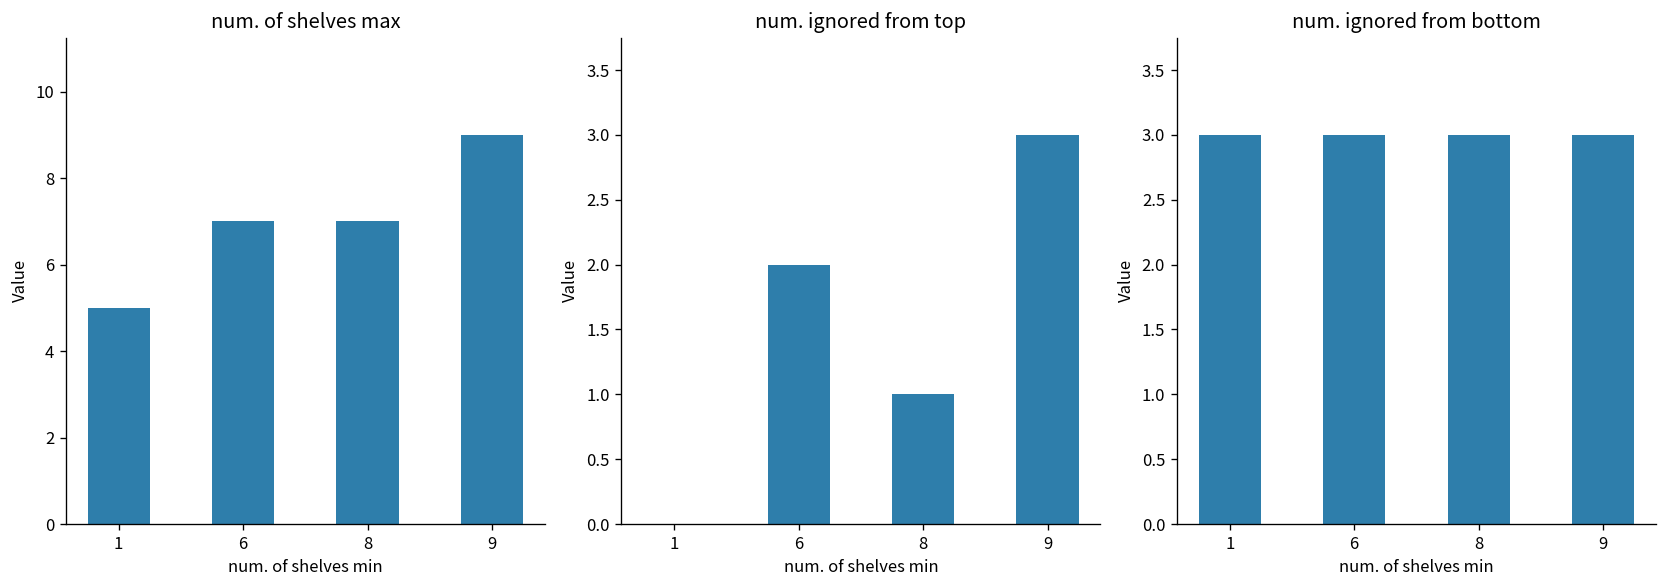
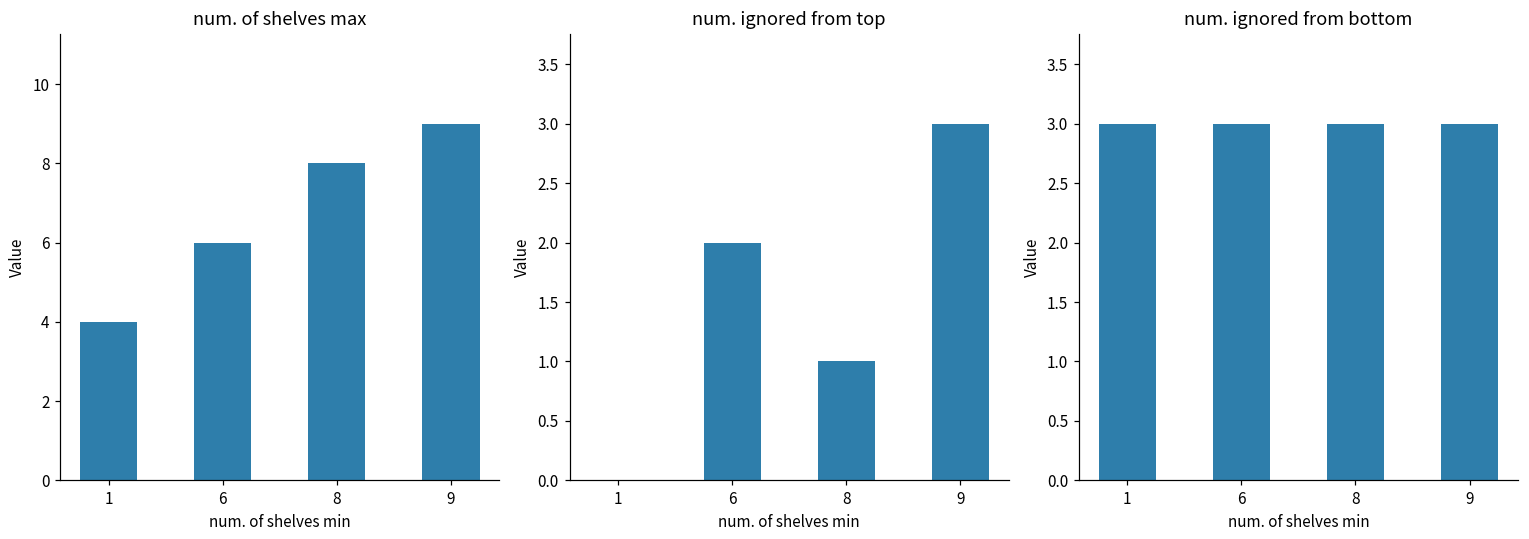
num. of shelves max, 1: 5 -> 4
num. of shelves max, 6: 7 -> 6
num. of shelves max, 8: 7 -> 8
